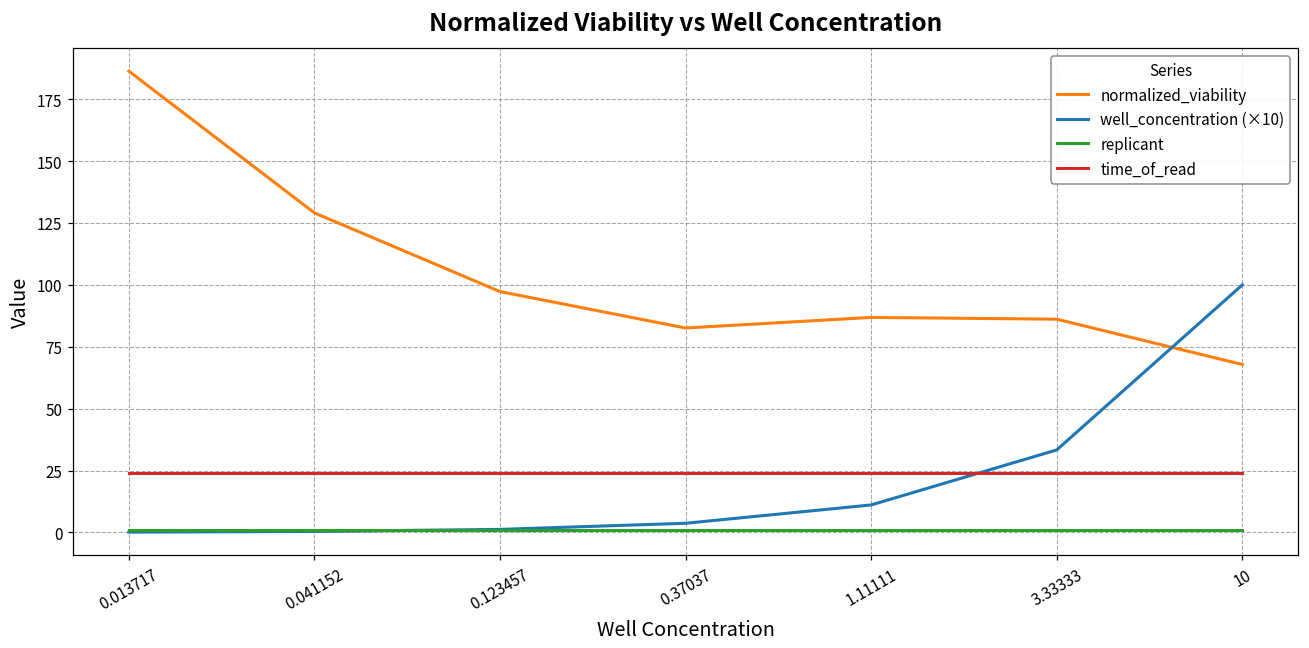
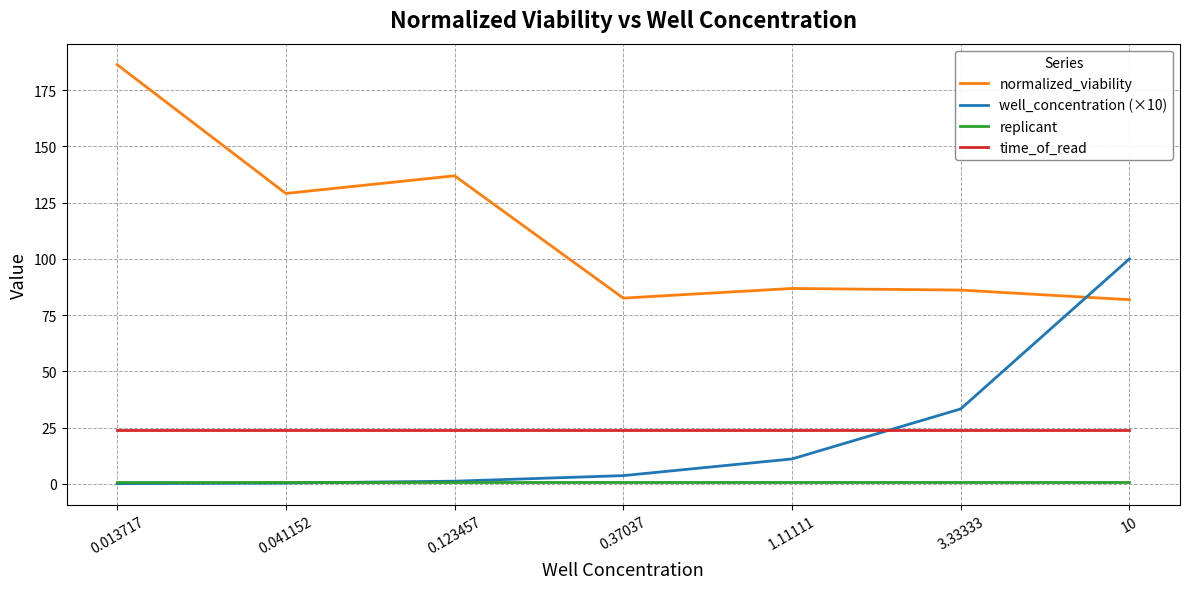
normalized_viability, 0.123457: 97 -> 137
normalized_viability, 10: 68 -> 82
